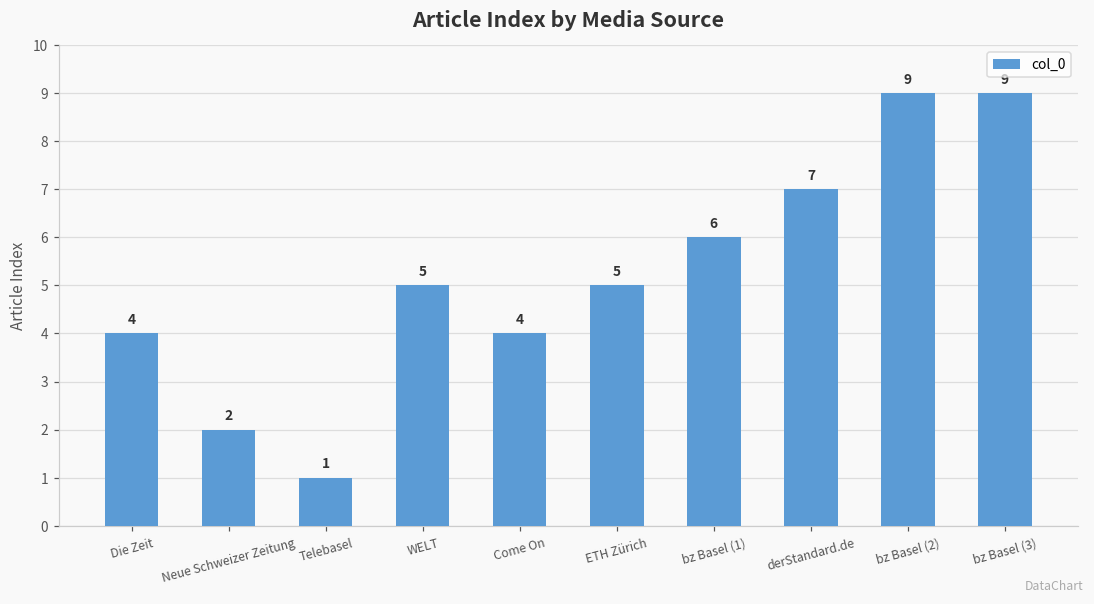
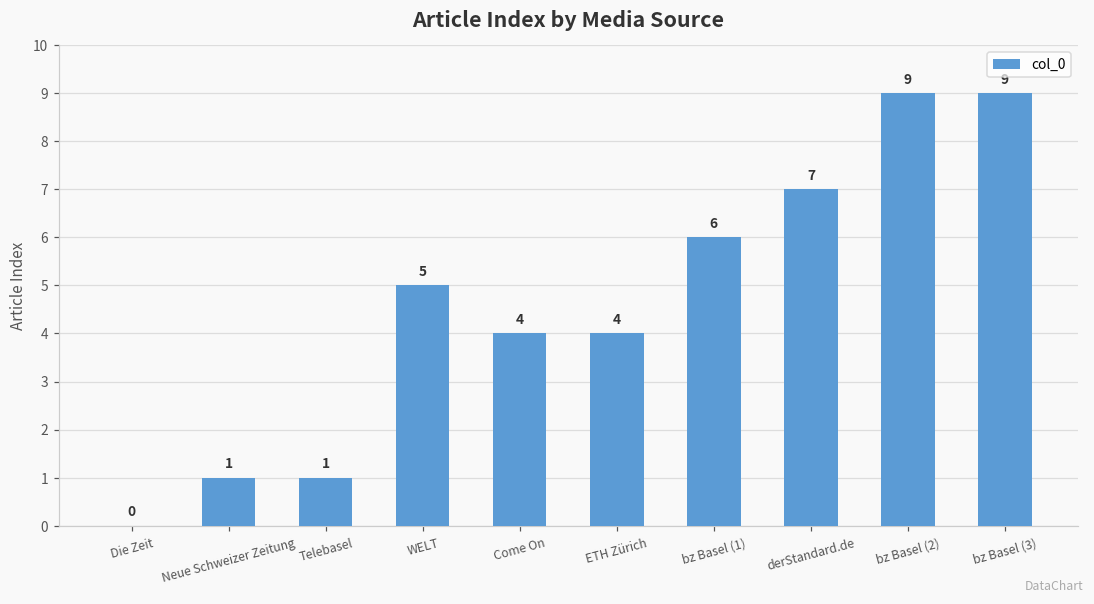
Die Zeit: 4 -> 0
Neue Schweizer Zeitung: 2 -> 1
ETH Zürich: 5 -> 4
